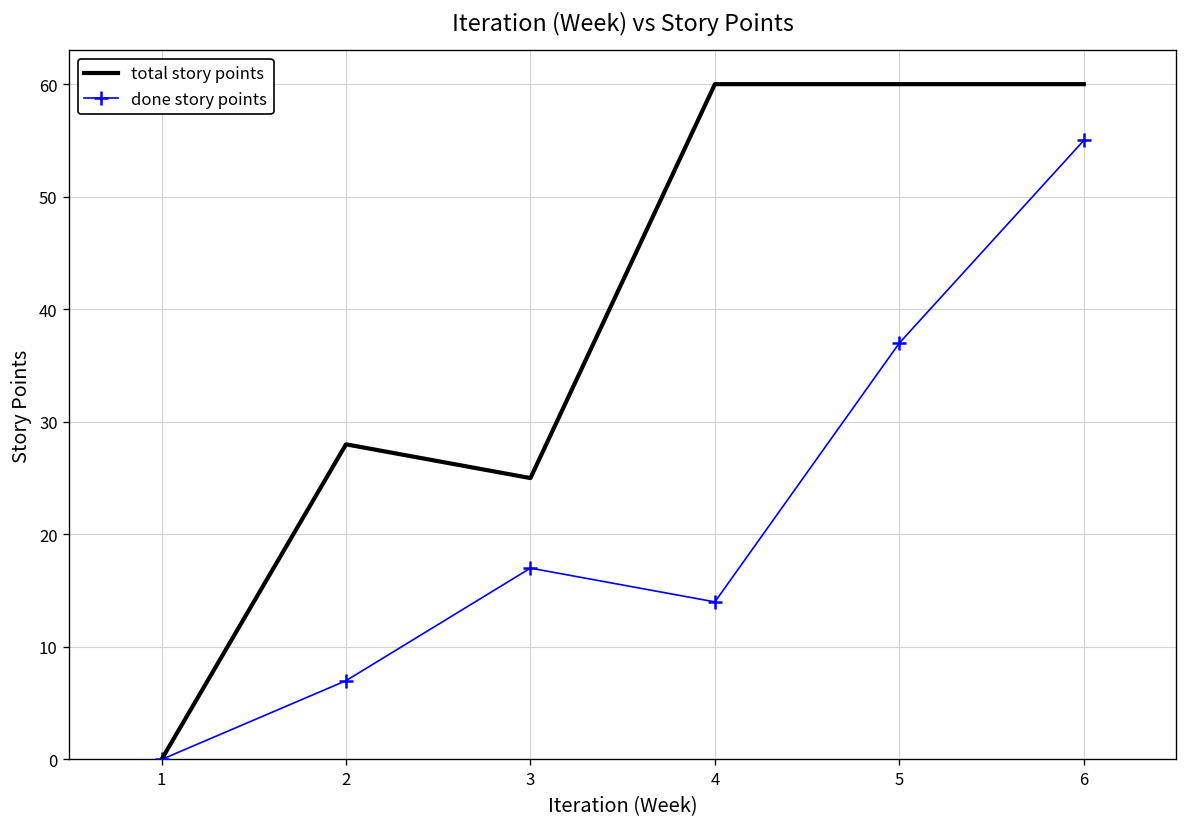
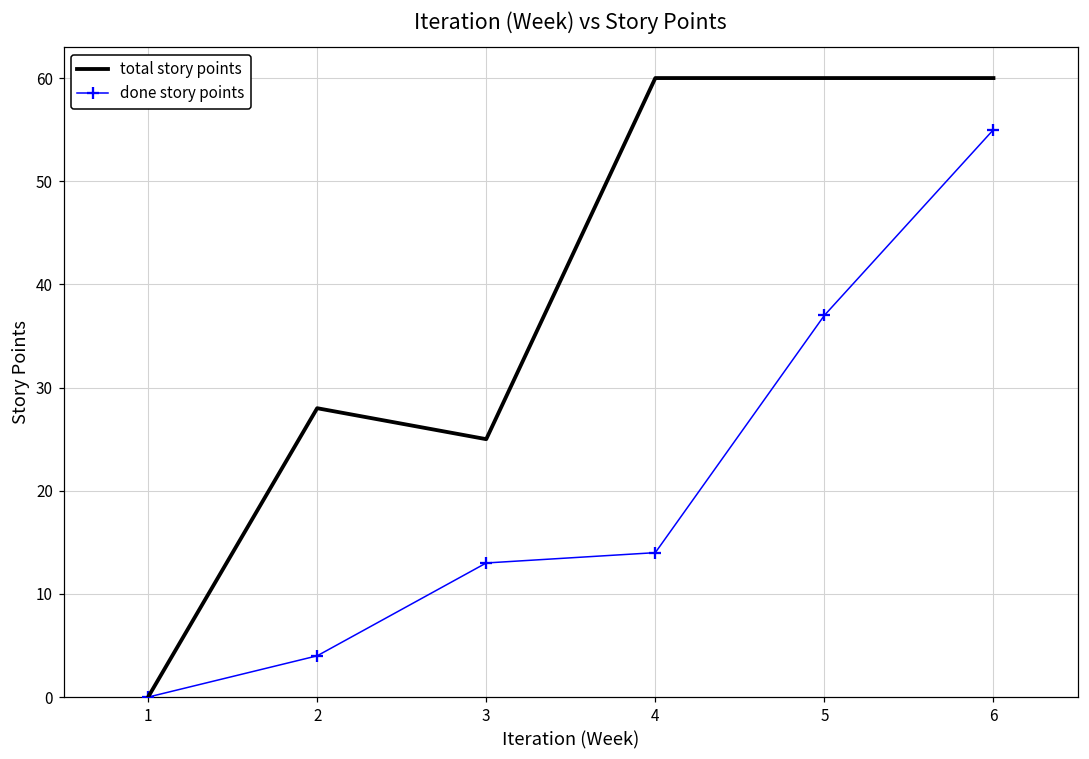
done story points, 2: 7 -> 4
done story points, 3: 17 -> 13
